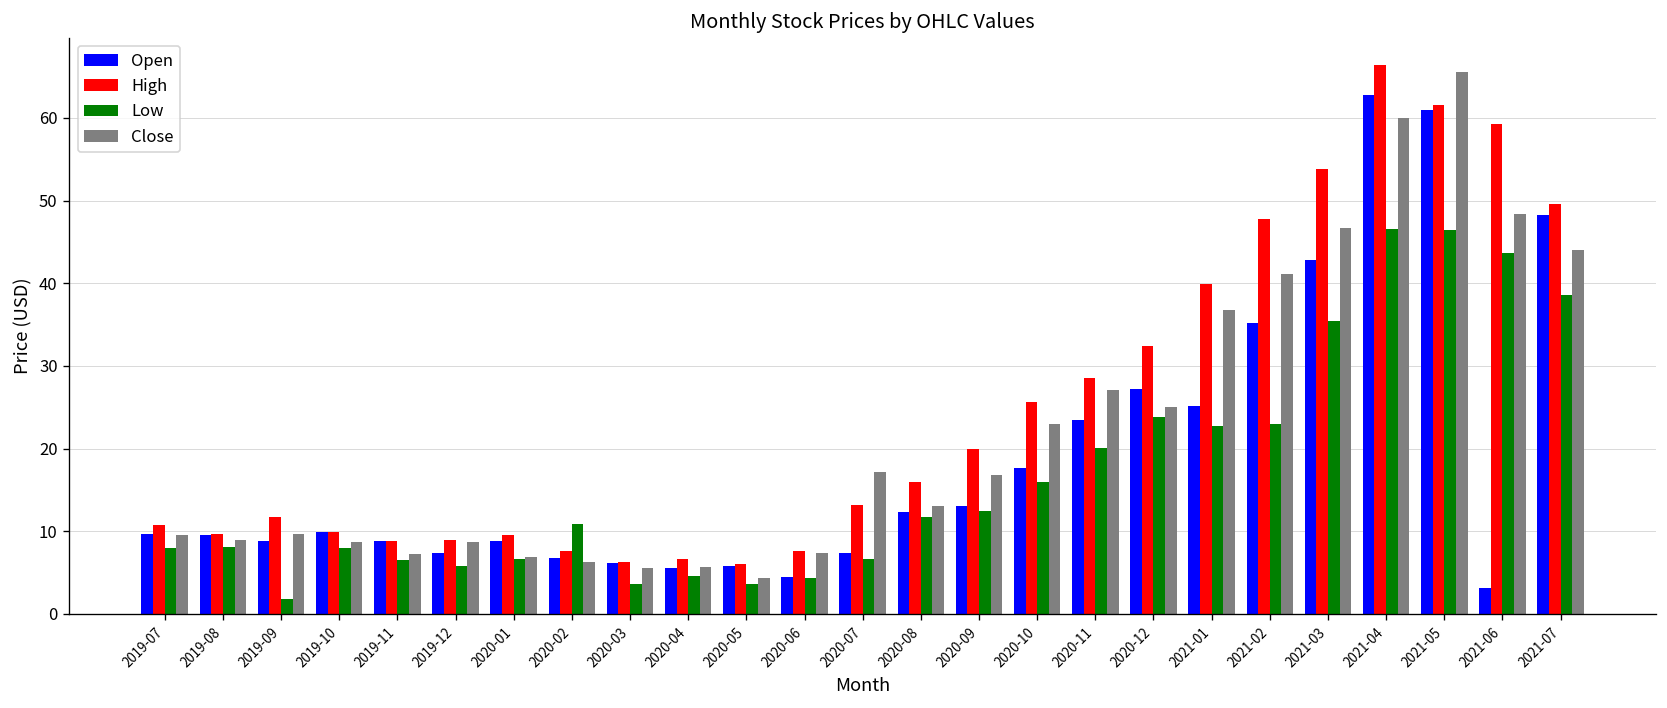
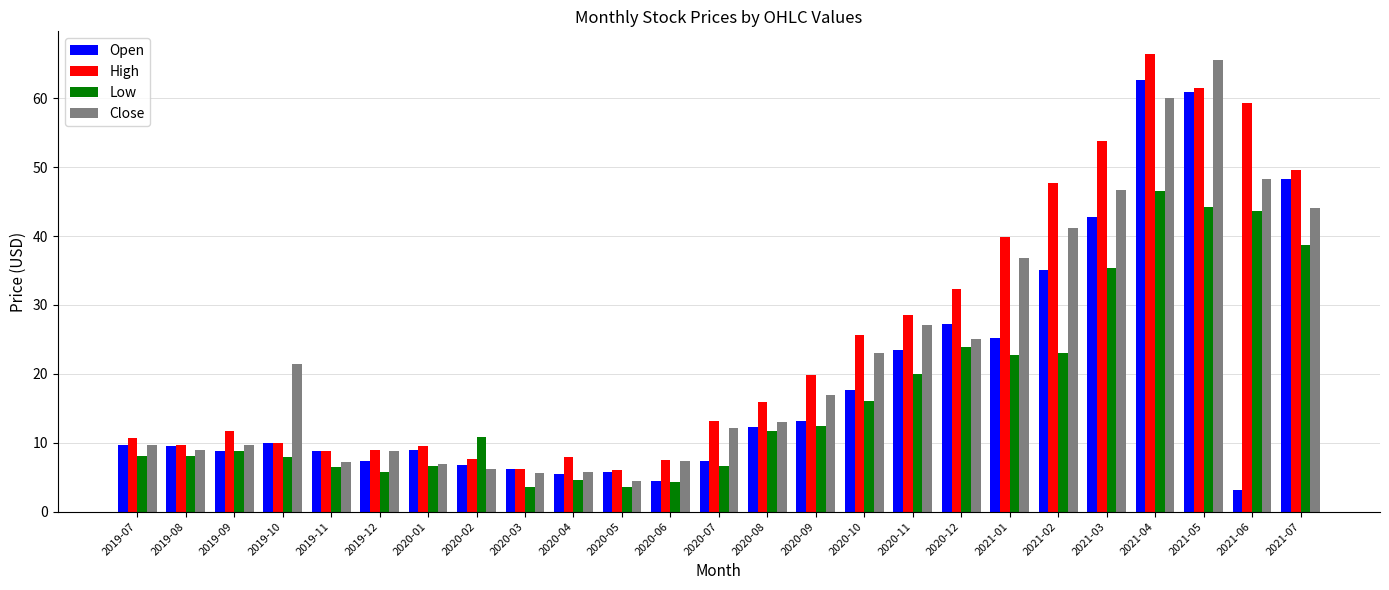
Low, 2019-09: 2 -> 9
Close, 2019-10: 9 -> 21
High, 2020-04: 7 -> 8
Close, 2020-07: 17 -> 12
Low, 2021-05: 46 -> 44
